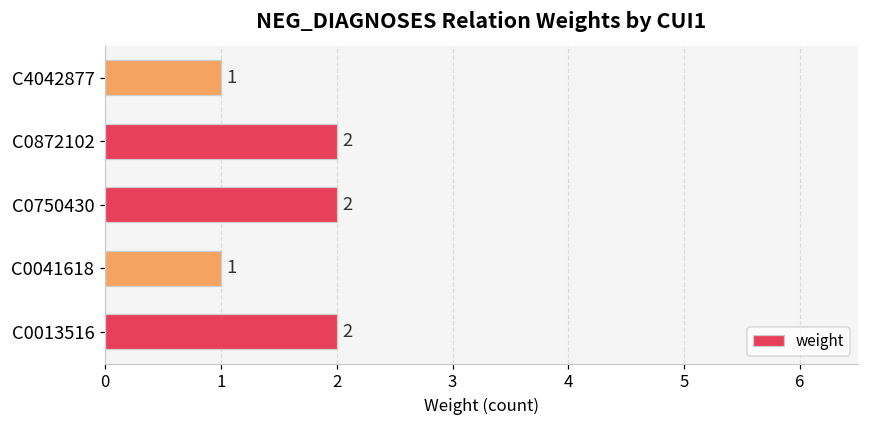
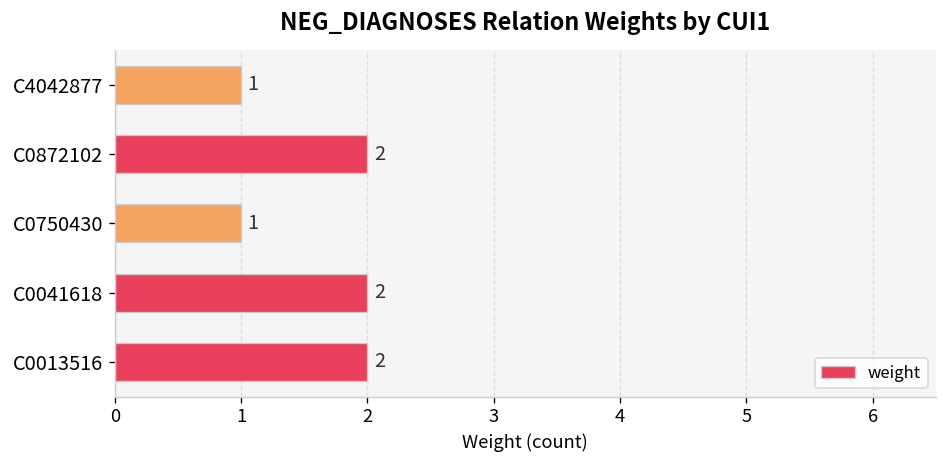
C0750430: 2 -> 1
C0041618: 1 -> 2
